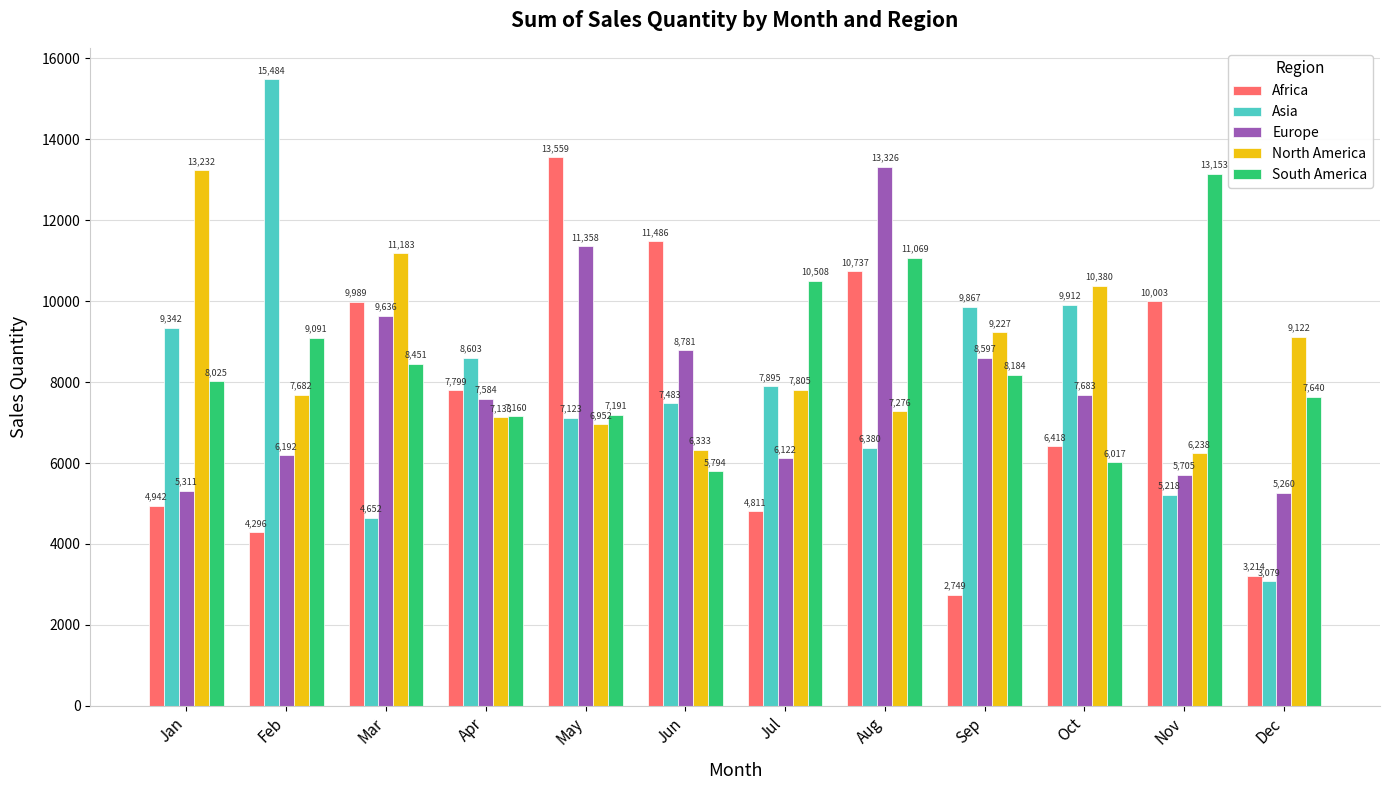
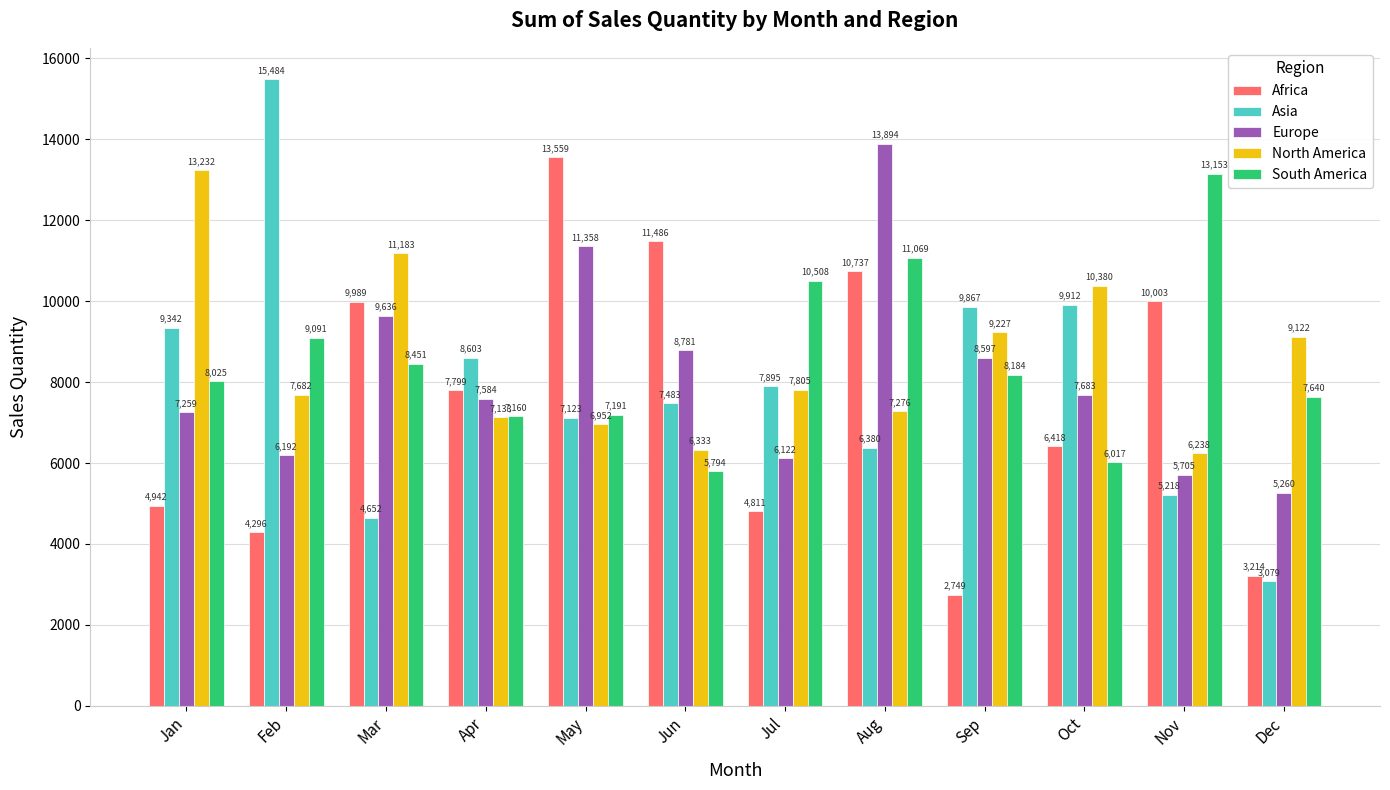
Europe, Jan: 5,311 -> 7,259
Europe, Aug: 13,326 -> 13,894
